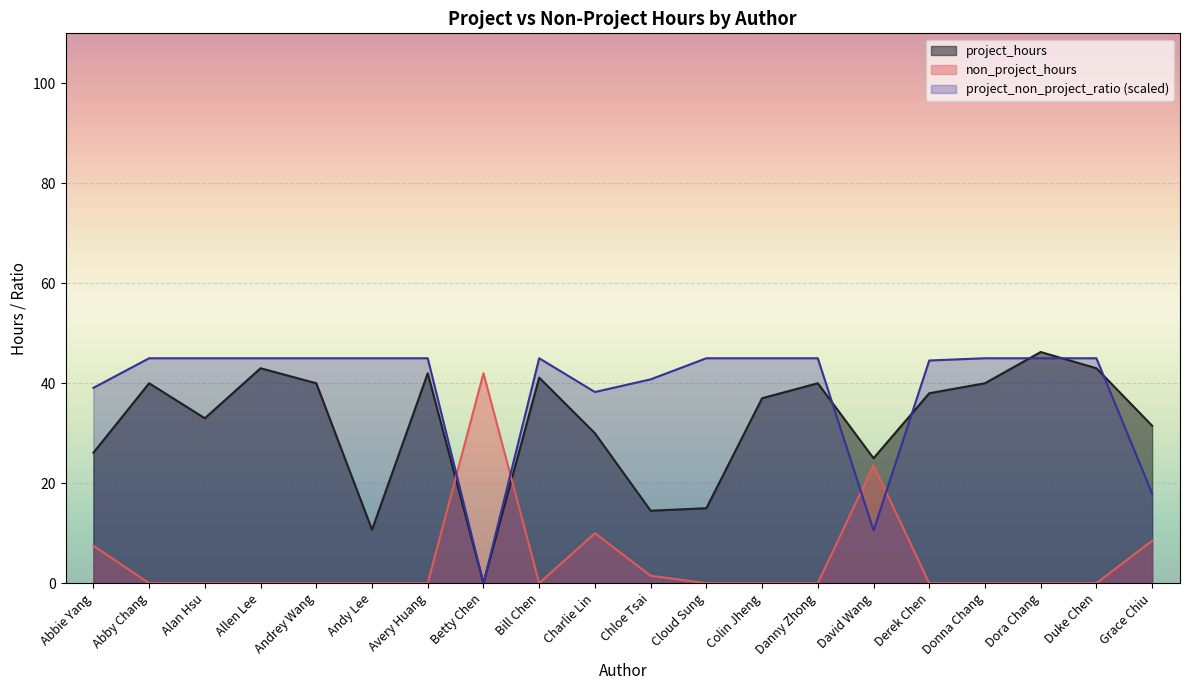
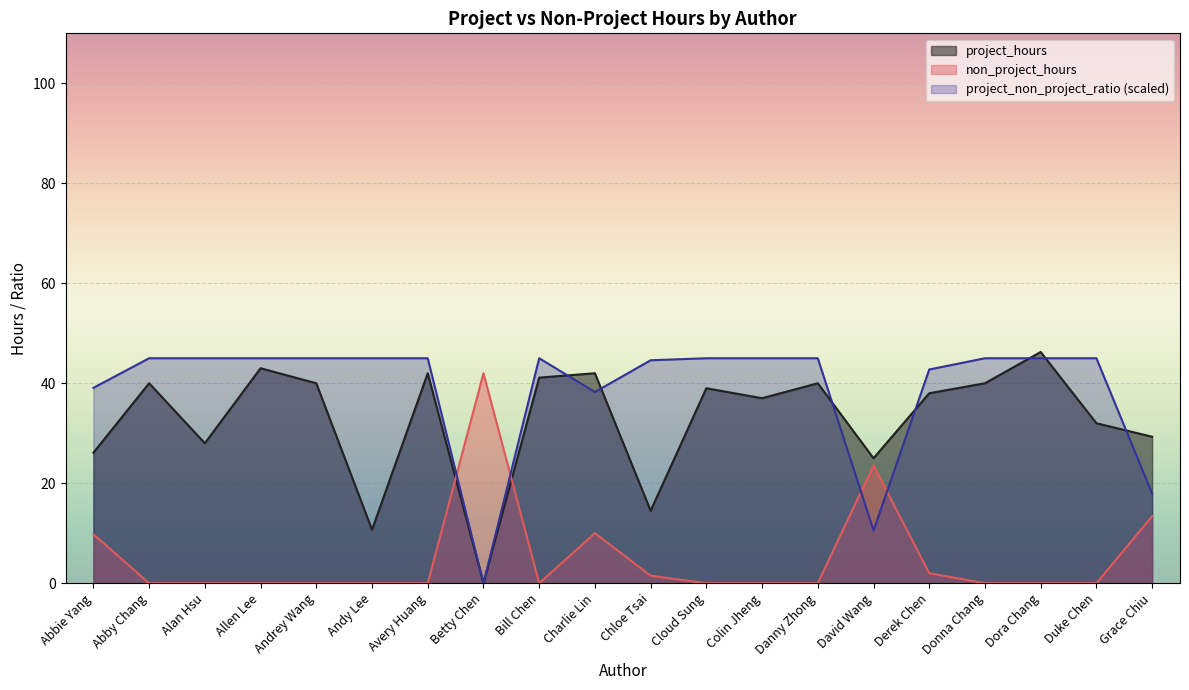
non_project_hours, Abbie Yang: 8 -> 10
project_hours, Alan Hsu: 33 -> 28
project_hours, Charlie Lin: 30 -> 42
project_non_project_ratio (scaled), Chloe Tsai: 41 -> 45
project_hours, Cloud Sung: 15 -> 39
non_project_hours, Derek Chen: 0 -> 2
project_non_project_ratio (scaled), Derek Chen: 45 -> 43
project_hours, Duke Chen: 43 -> 32
project_hours, Grace Chiu: 32 -> 29
non_project_hours, Grace Chiu: 9 -> 13
